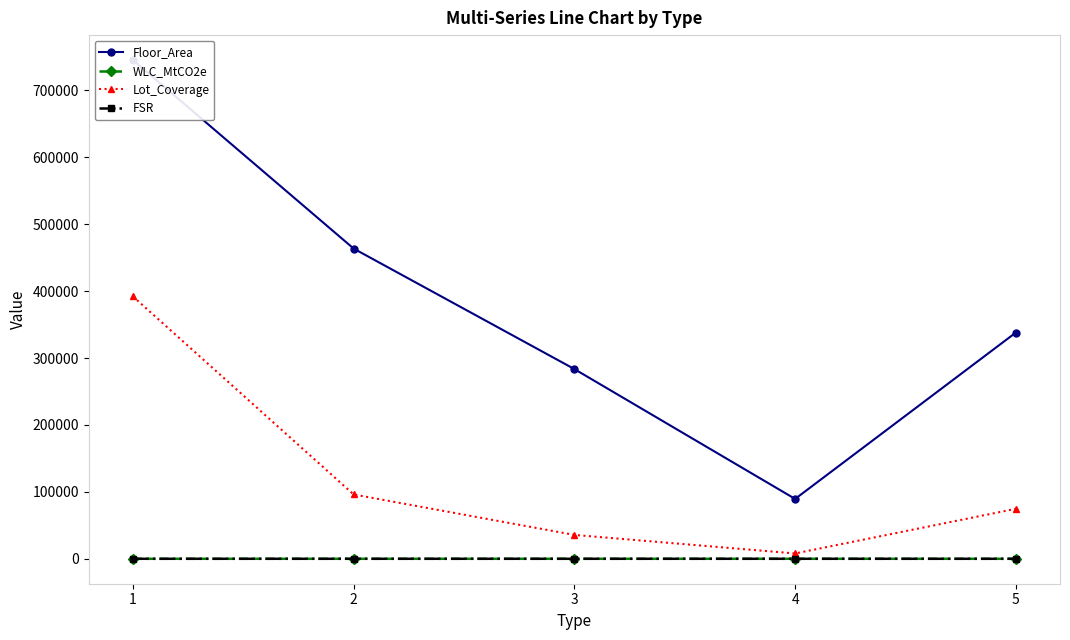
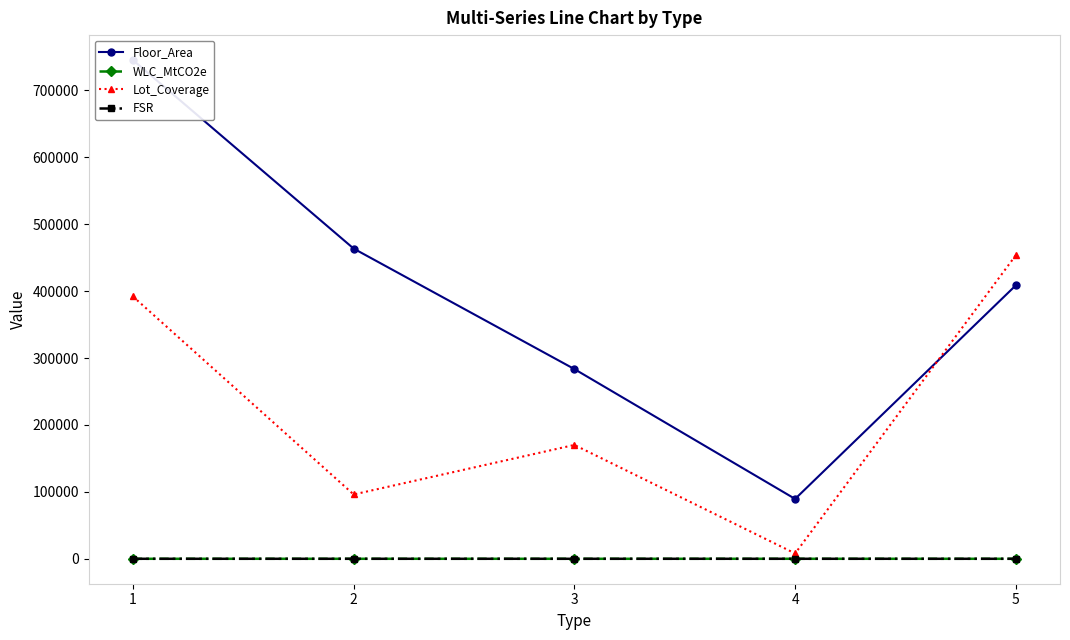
Lot_Coverage, 3: 40000 -> 170000
Floor_Area, 5: 340000 -> 410000
Lot_Coverage, 5: 70000 -> 450000
